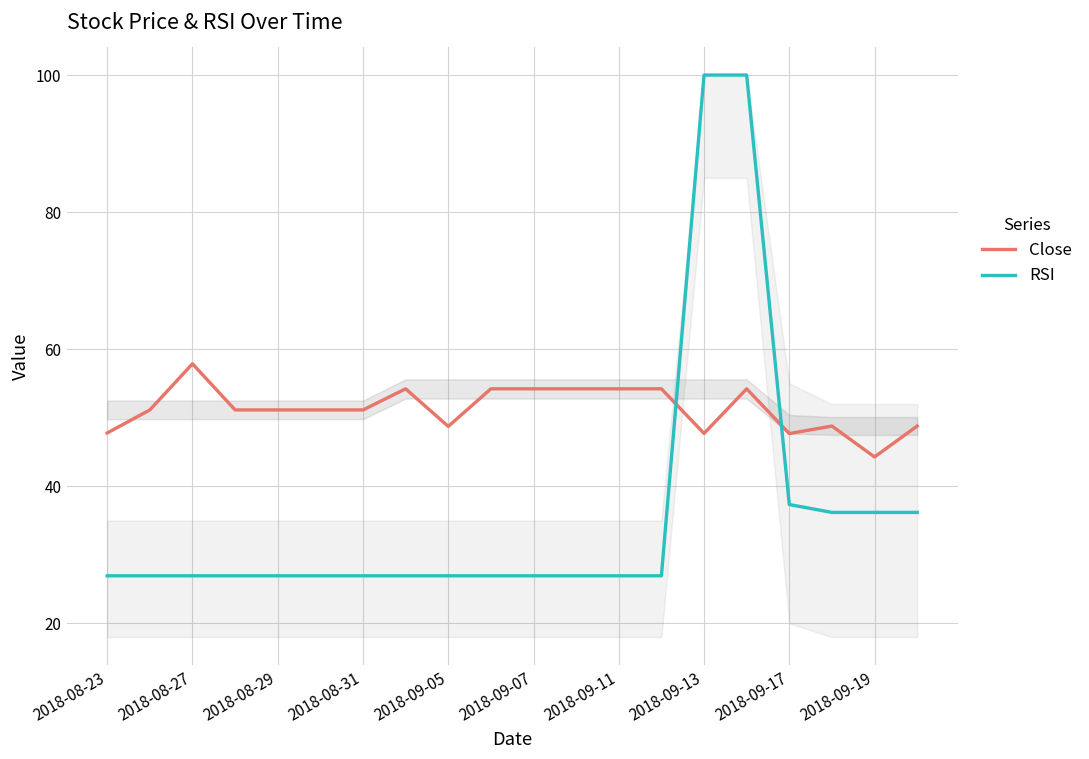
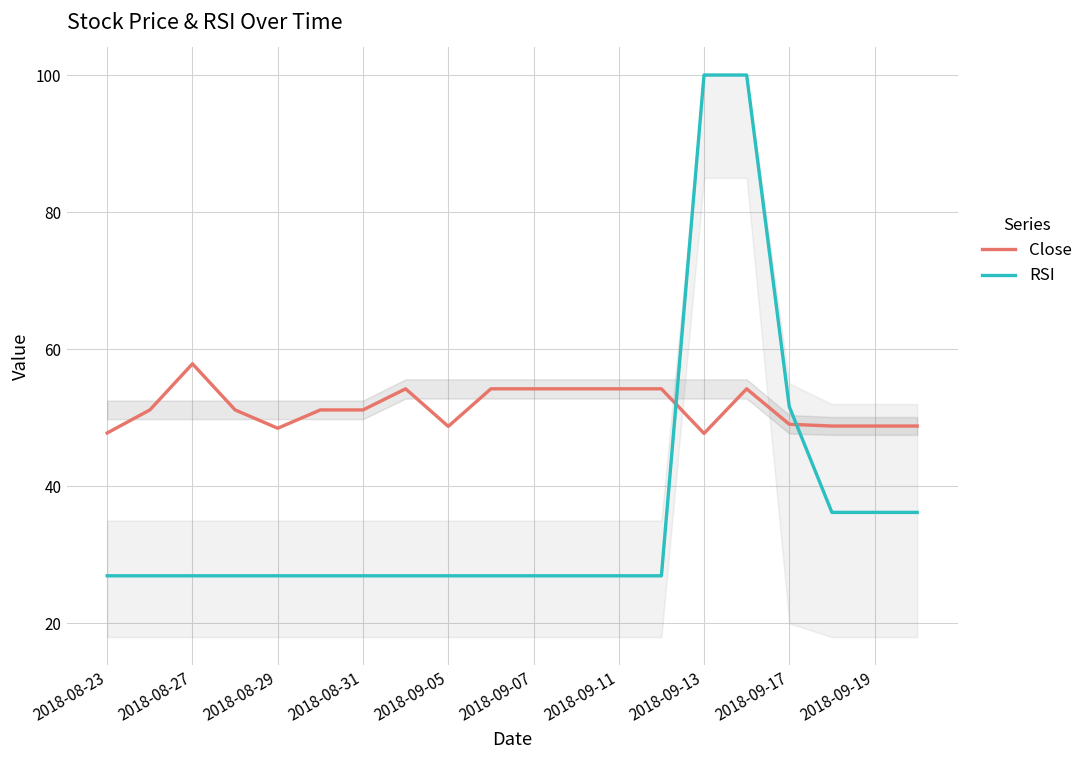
Close, 2018-08-29: 51 -> 48
Close, 2018-09-17: 48 -> 49
RSI, 2018-09-17: 37 -> 52
Close, 2018-09-19: 44 -> 49
